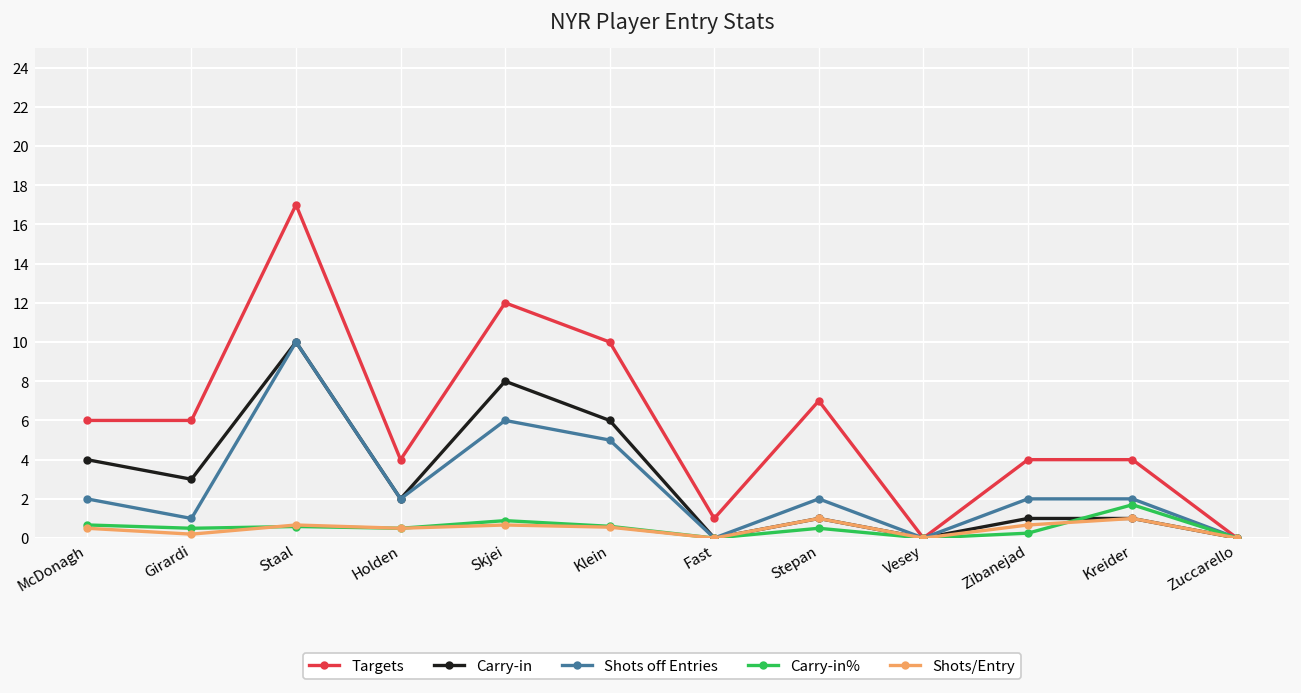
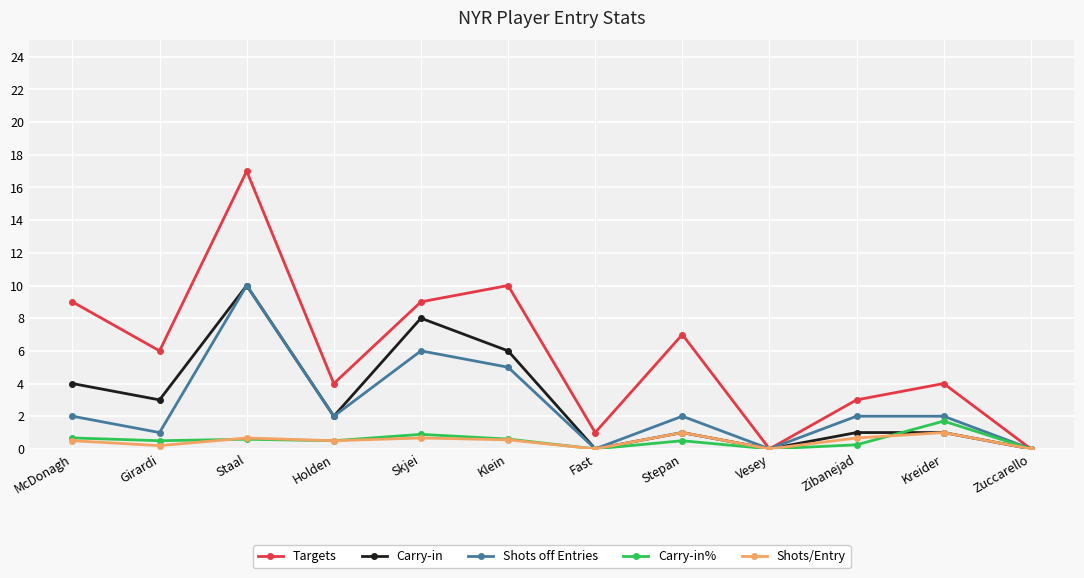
Targets, McDonagh: 6 -> 9
Targets, Skjei: 12 -> 9
Targets, Zibanejad: 4 -> 3
